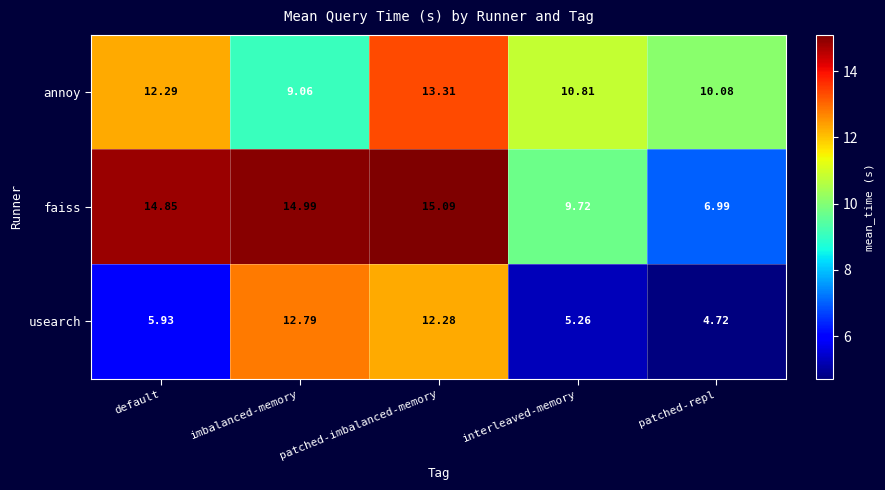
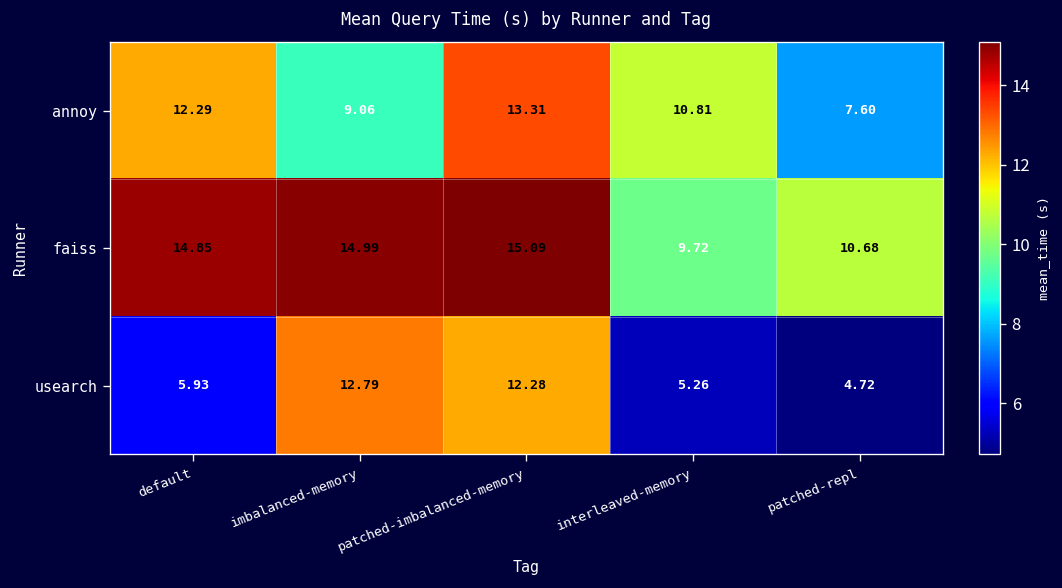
annoy, patched-repl: 10.08 -> 7.60
faiss, patched-repl: 6.99 -> 10.68
